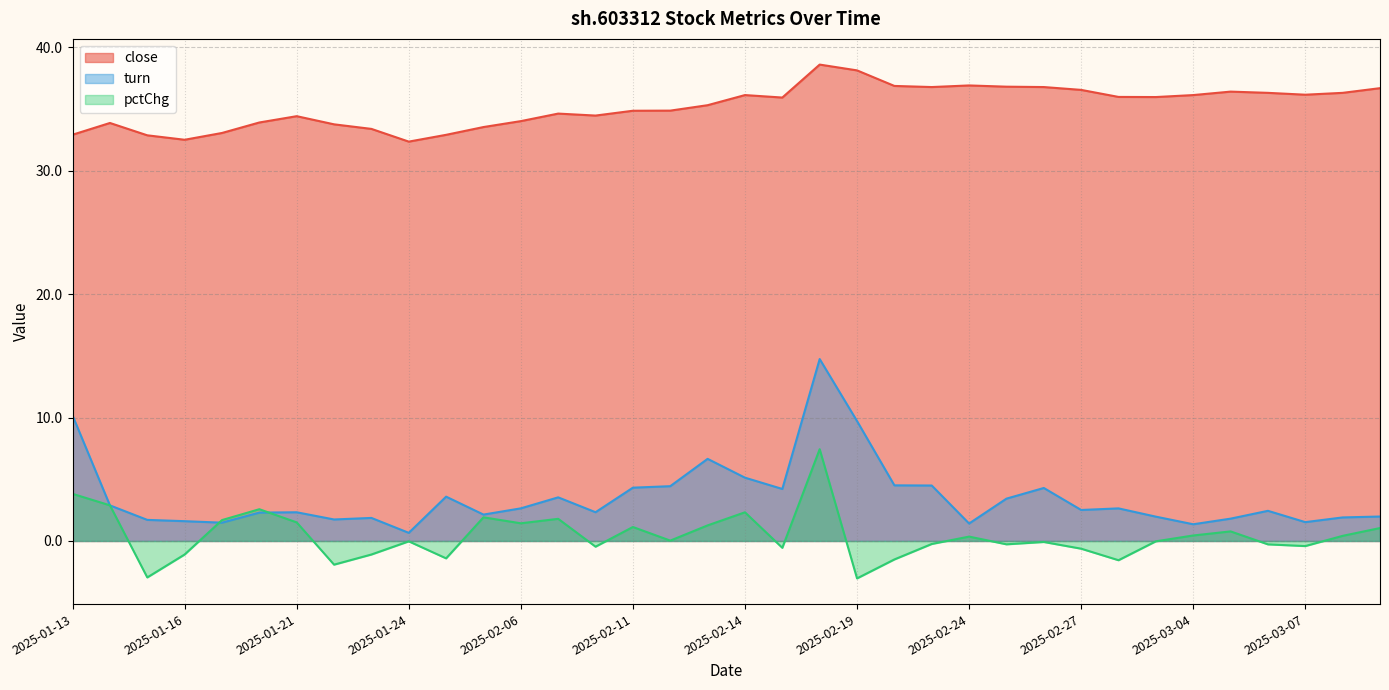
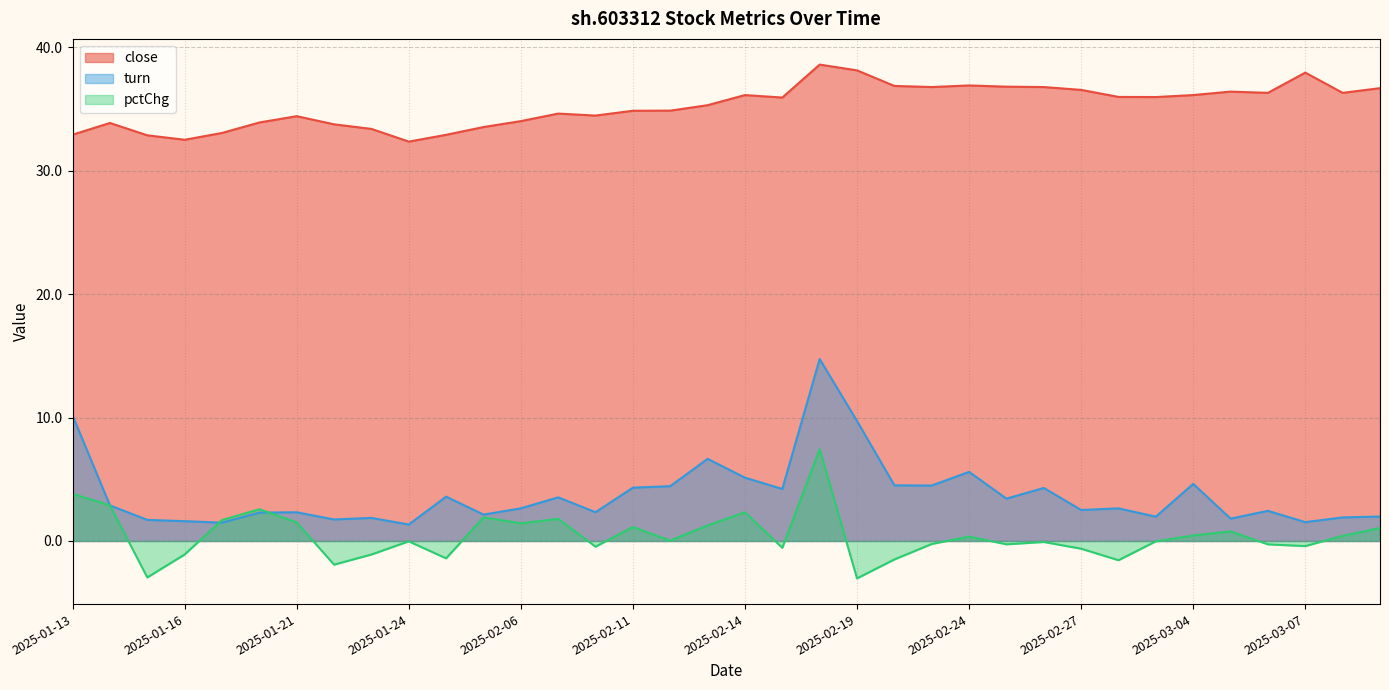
turn, 2025-01-24: 0.7 -> 1.3
turn, 2025-02-24: 1.4 -> 5.6
turn, 2025-03-04: 1.4 -> 4.6
close, 2025-03-07: 36.2 -> 37.9
